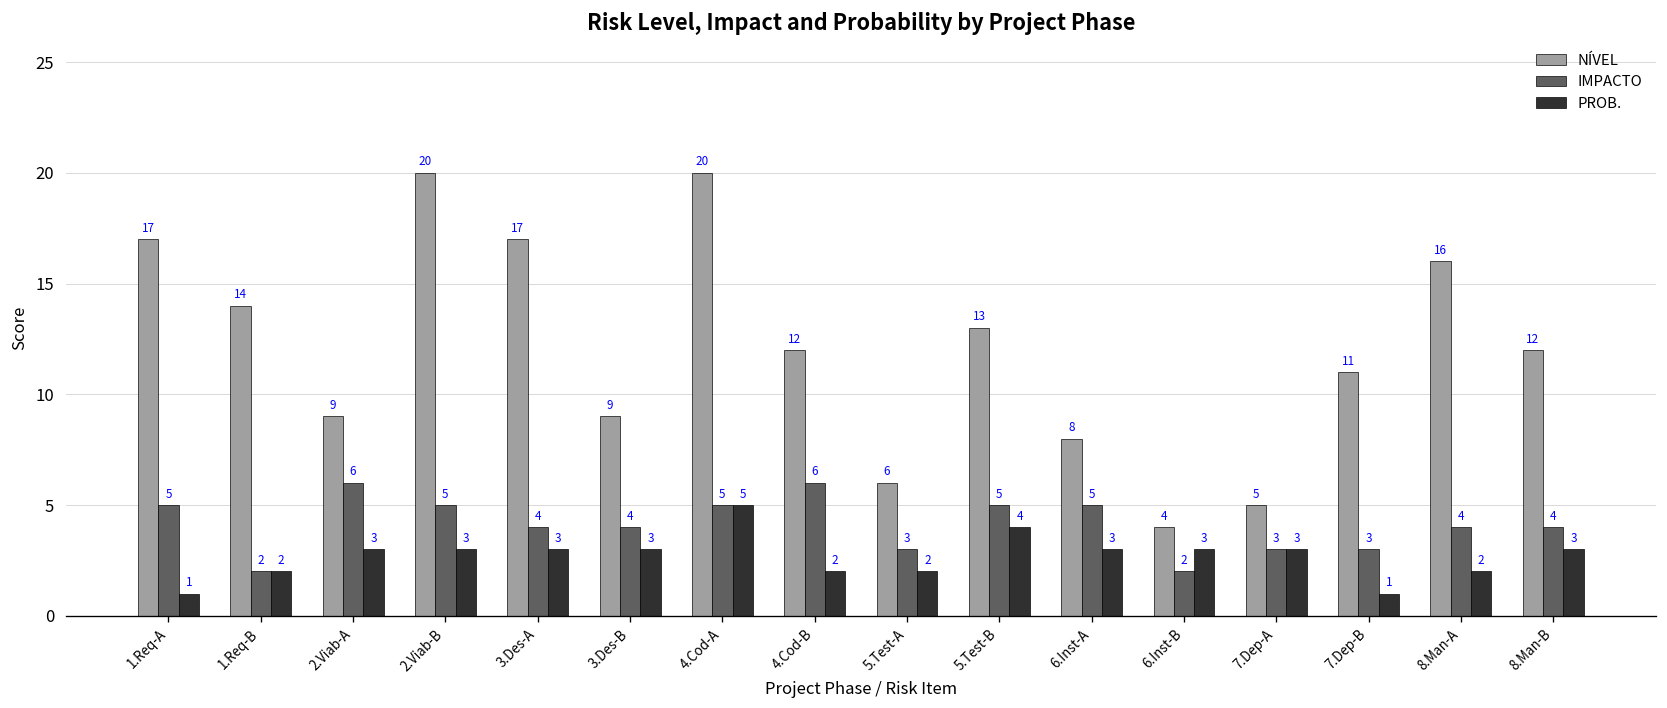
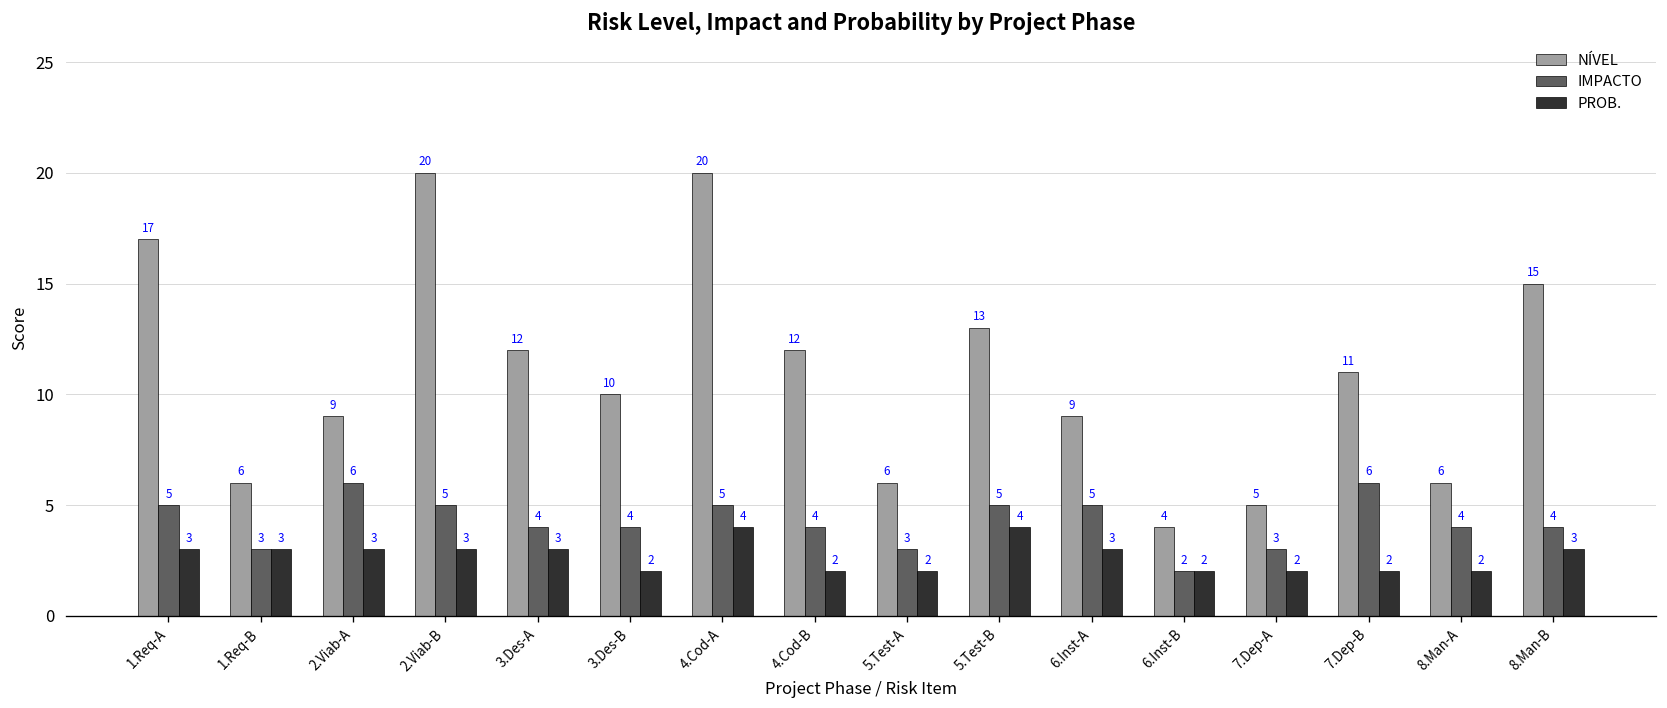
PROB., 1.Req-A: 1 -> 3
NÍVEL, 1.Req-B: 14 -> 6
IMPACTO, 1.Req-B: 2 -> 3
PROB., 1.Req-B: 2 -> 3
NÍVEL, 3.Des-A: 17 -> 12
NÍVEL, 3.Des-B: 9 -> 10
PROB., 3.Des-B: 3 -> 2
PROB., 4.Cod-A: 5 -> 4
IMPACTO, 4.Cod-B: 6 -> 4
NÍVEL, 6.Inst-A: 8 -> 9
PROB., 6.Inst-B: 3 -> 2
PROB., 7.Dep-A: 3 -> 2
IMPACTO, 7.Dep-B: 3 -> 6
PROB., 7.Dep-B: 1 -> 2
NÍVEL, 8.Man-A: 16 -> 6
NÍVEL, 8.Man-B: 12 -> 15
